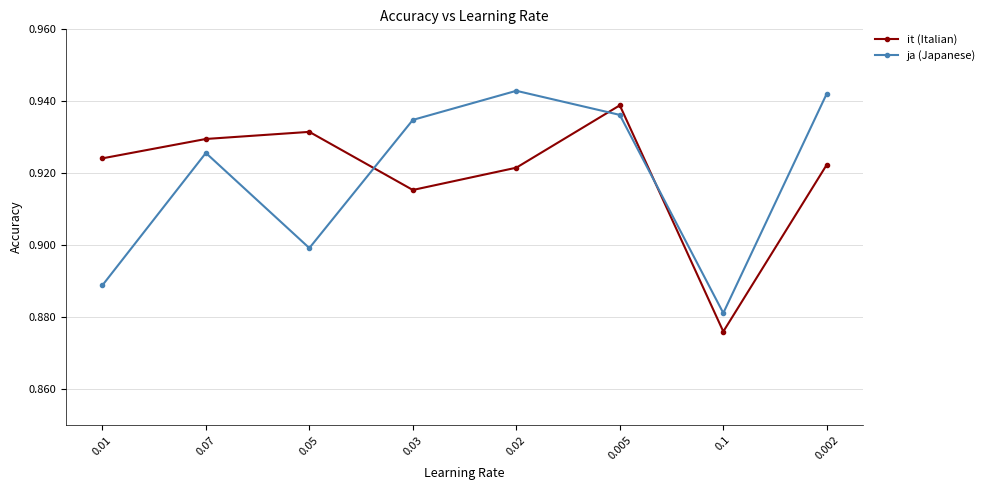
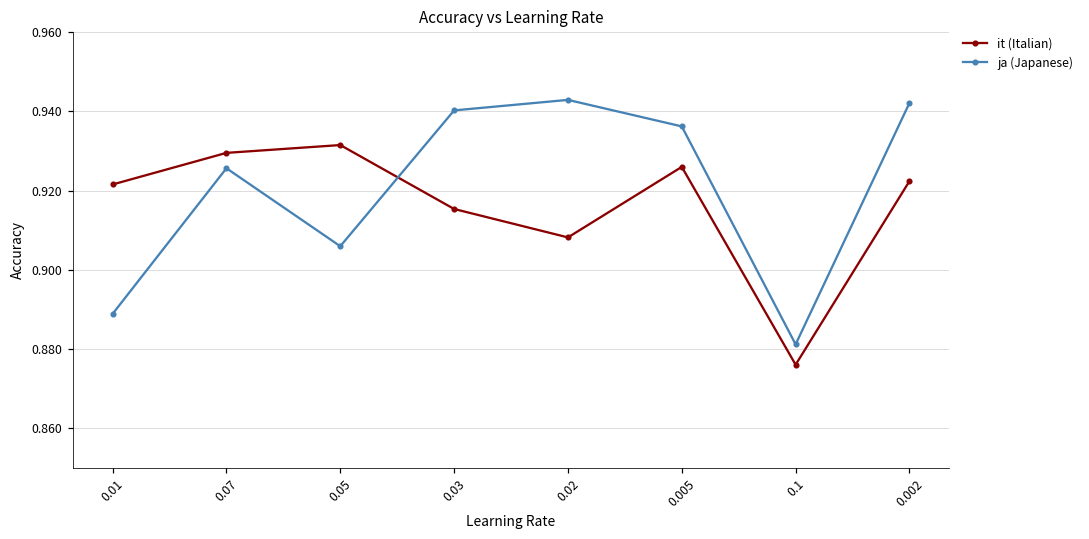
it (Italian), 0.01: 0.924 -> 0.922
ja (Japanese), 0.05: 0.899 -> 0.906
ja (Japanese), 0.03: 0.935 -> 0.940
it (Italian), 0.02: 0.922 -> 0.908
it (Italian), 0.005: 0.939 -> 0.926
